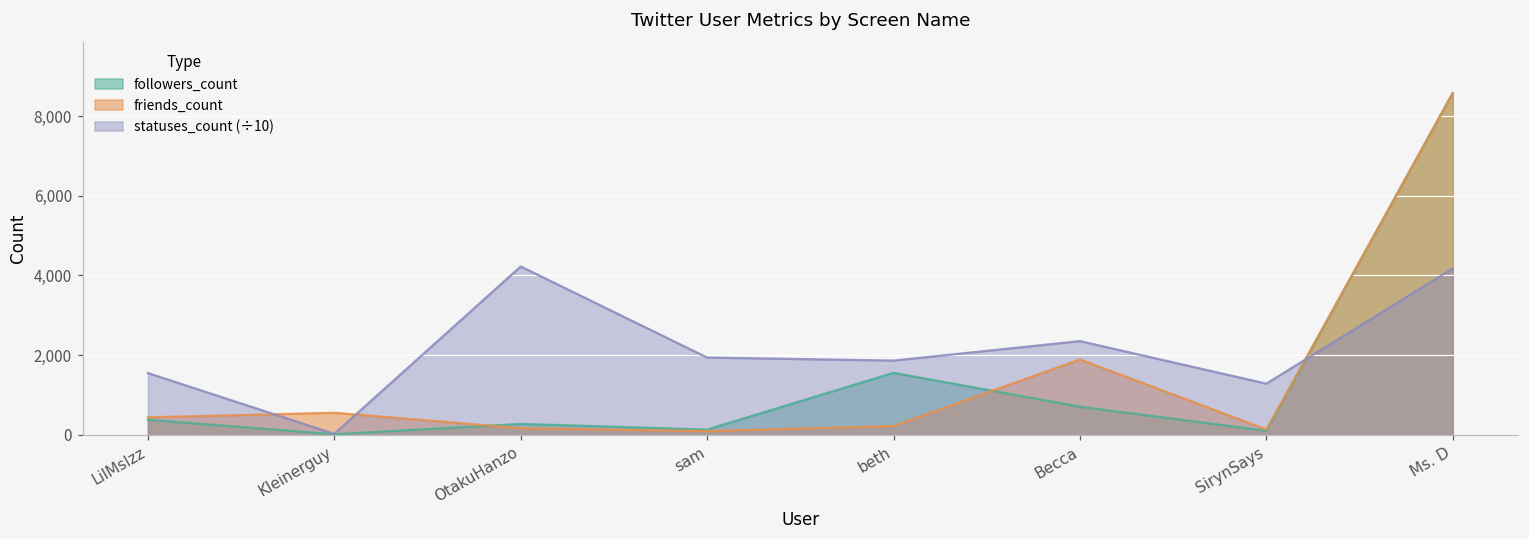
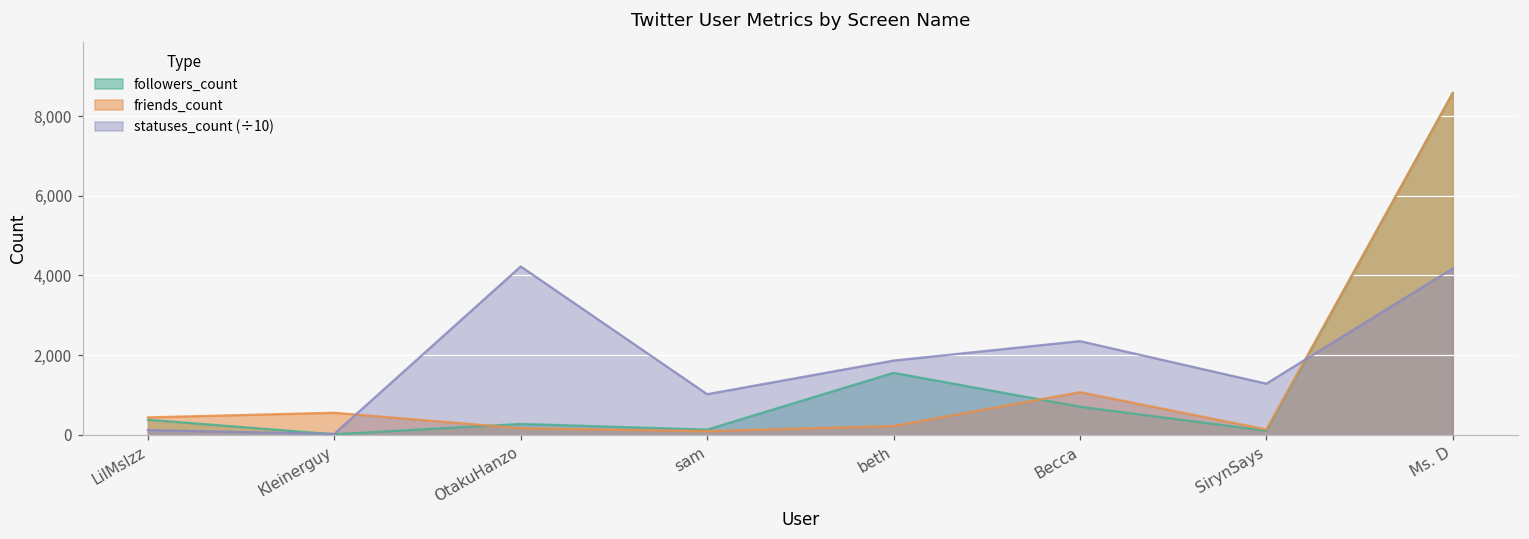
statuses_count (÷10), LilMsIzz: 1,500 -> 100
statuses_count (÷10), sam: 1,900 -> 1,000
friends_count, Becca: 1,900 -> 1,100
